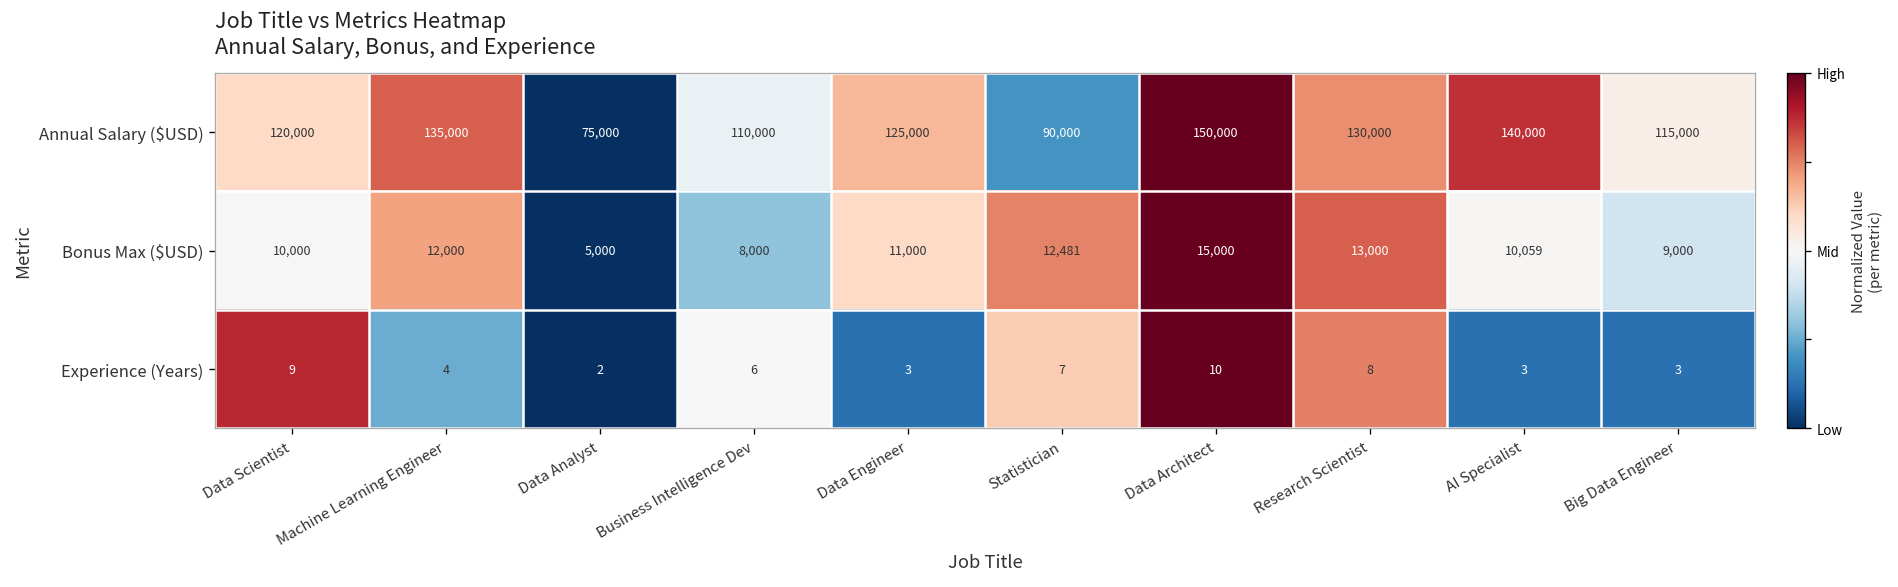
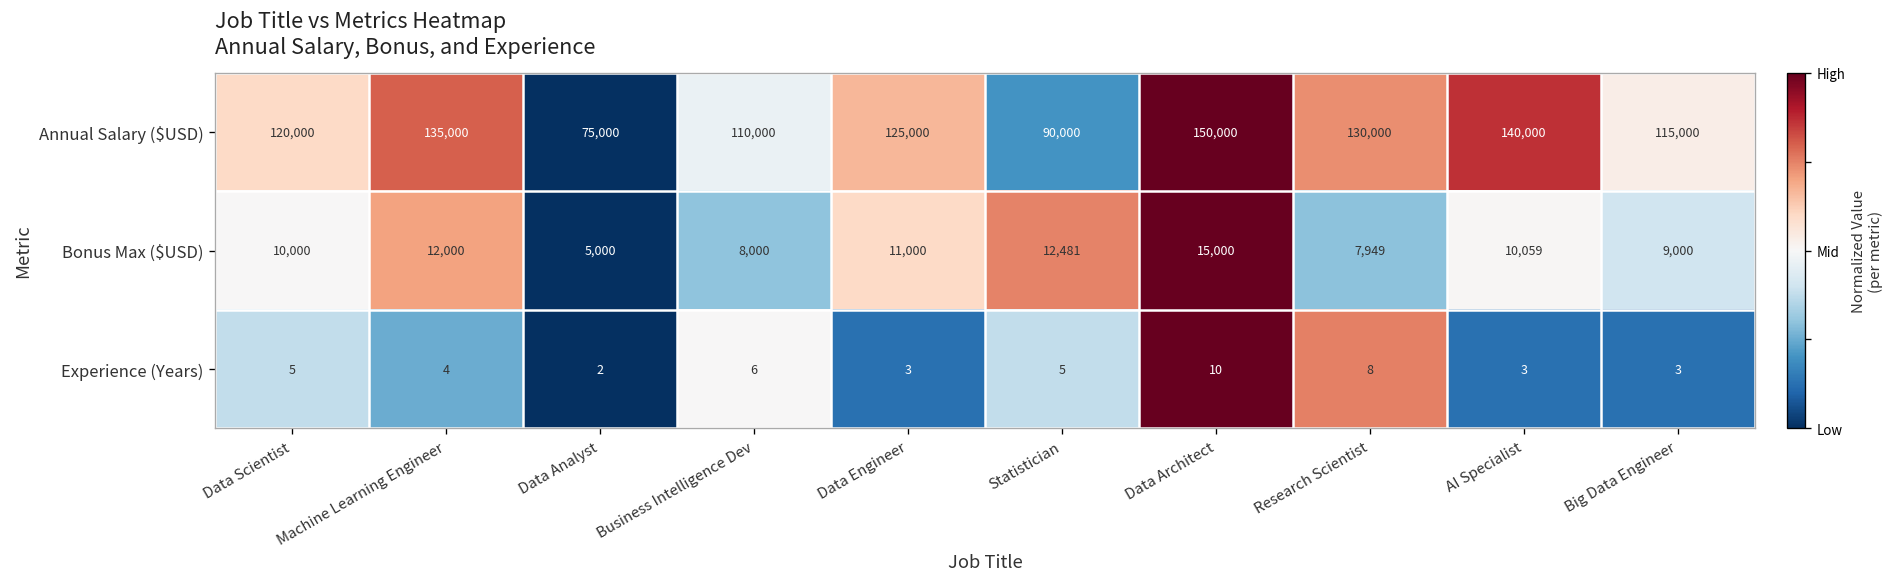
Bonus Max ($USD), Research Scientist: 13,000 -> 7,949
Experience (Years), Data Scientist: 9 -> 5
Experience (Years), Statistician: 7 -> 5
